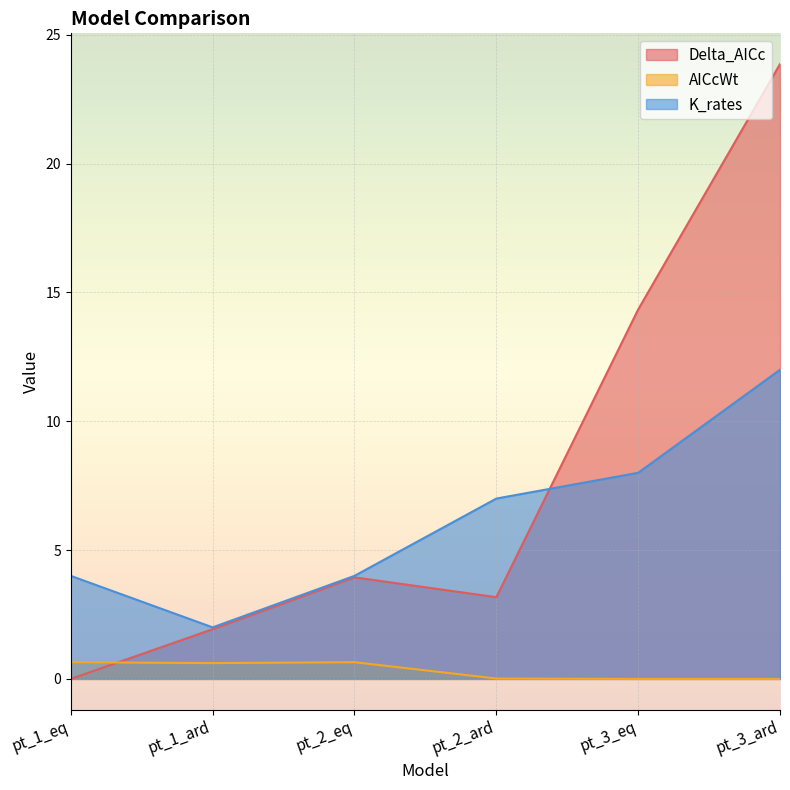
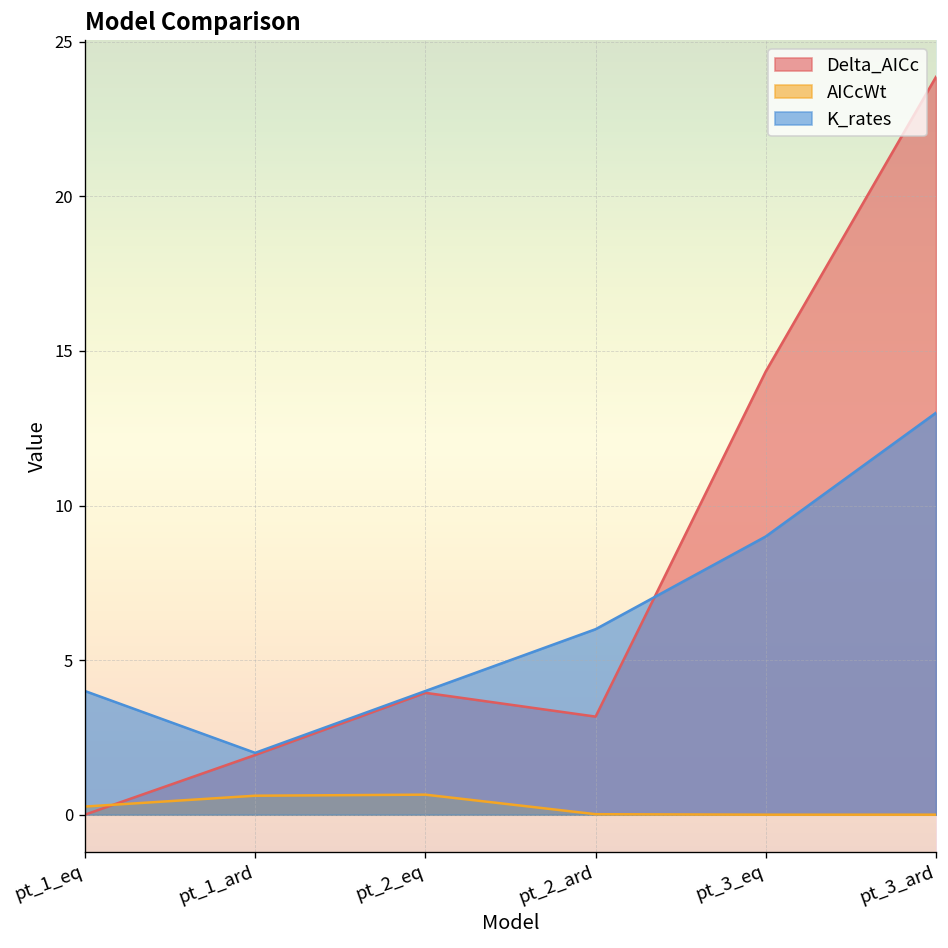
AICcWt, pt_1_eq: 0.6 -> 0.3
K_rates, pt_2_ard: 7 -> 6
K_rates, pt_3_eq: 8 -> 9
K_rates, pt_3_ard: 12 -> 13
